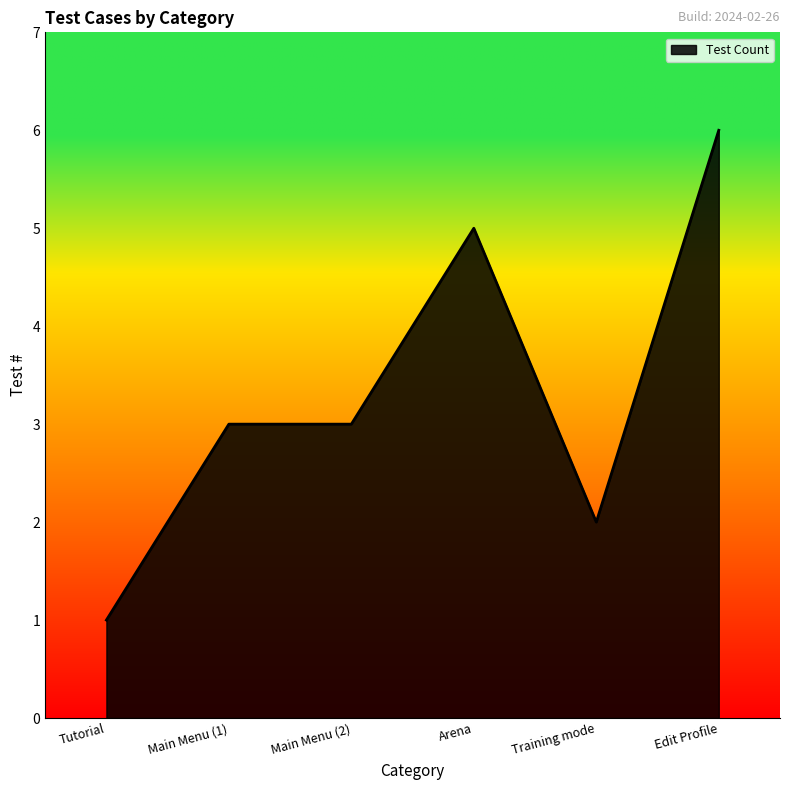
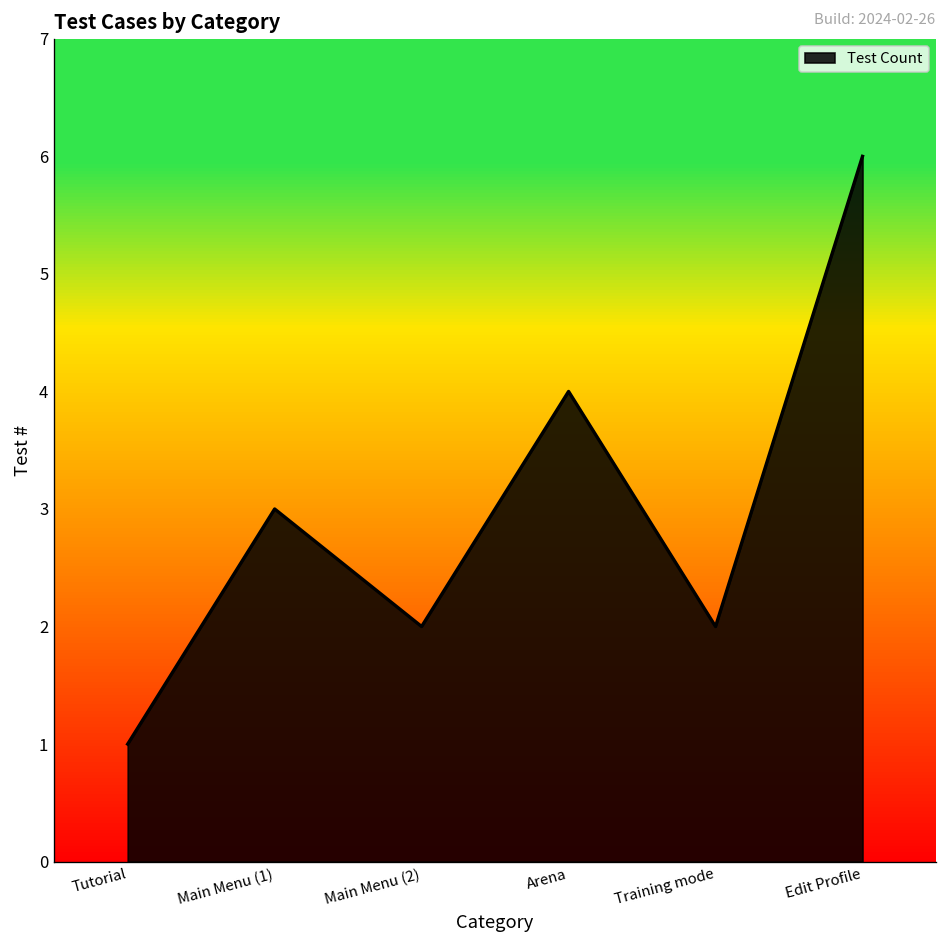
Main Menu (2): 3 -> 2
Arena: 5 -> 4
